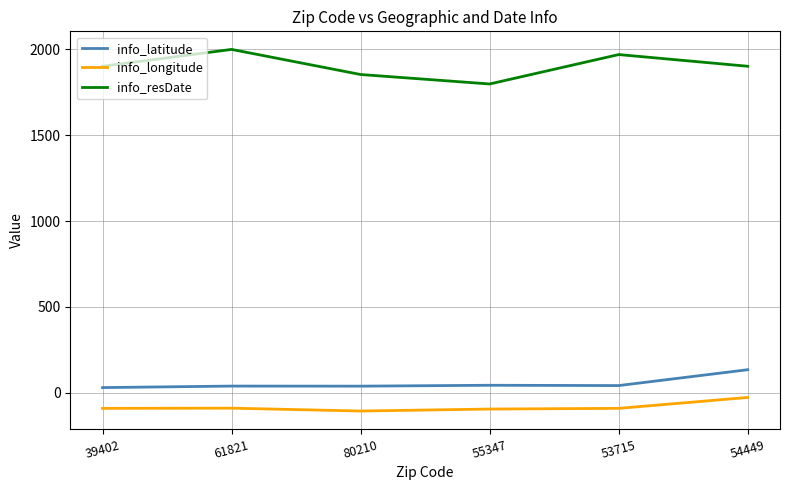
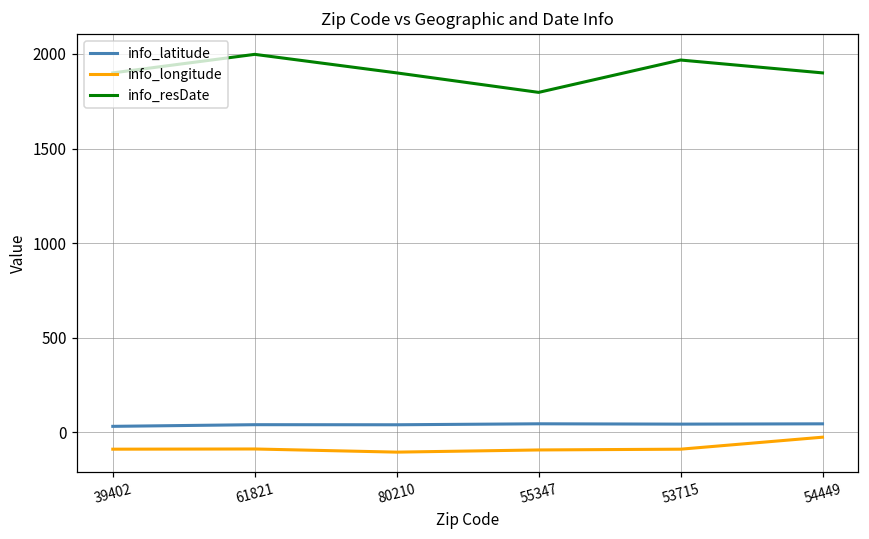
info_resDate, 80210: 1850 -> 1900
info_latitude, 54449: 140 -> 40
